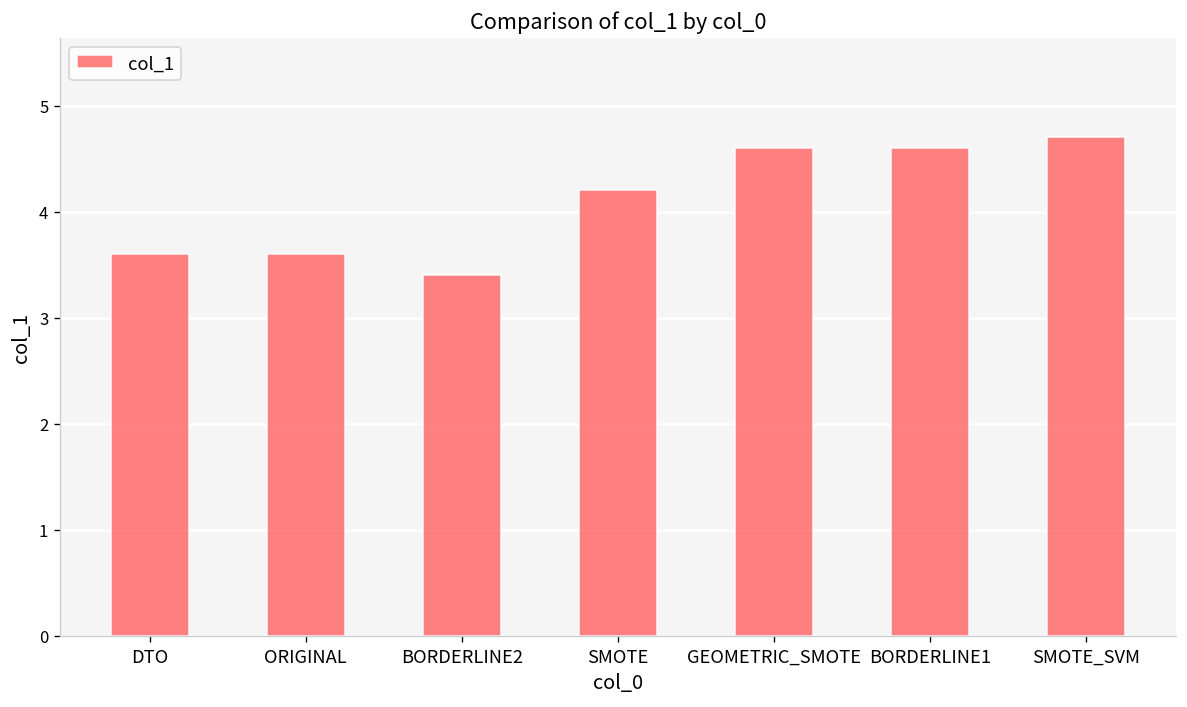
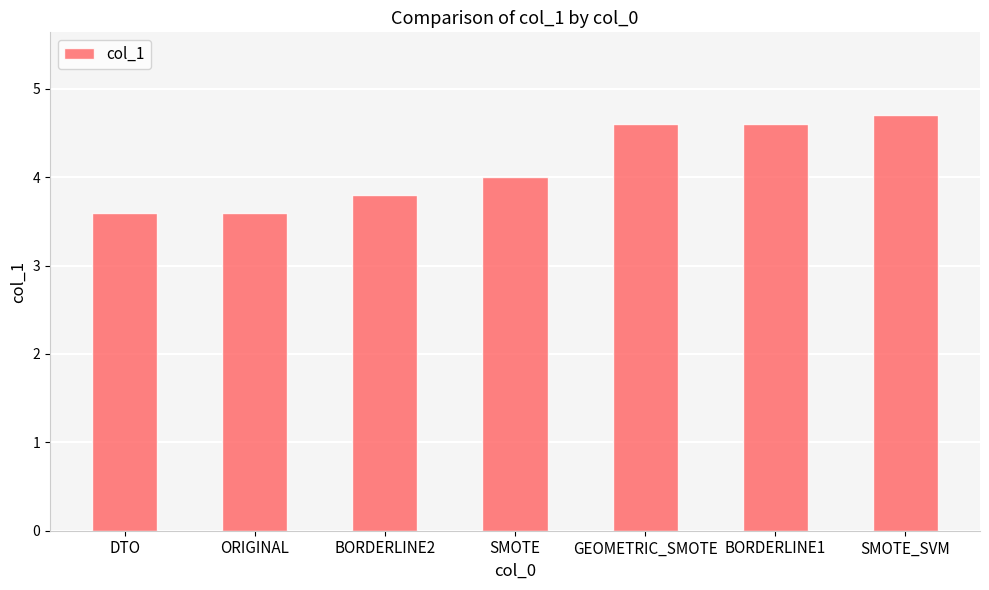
BORDERLINE2: 3.4 -> 3.8
SMOTE: 4.2 -> 4.0
